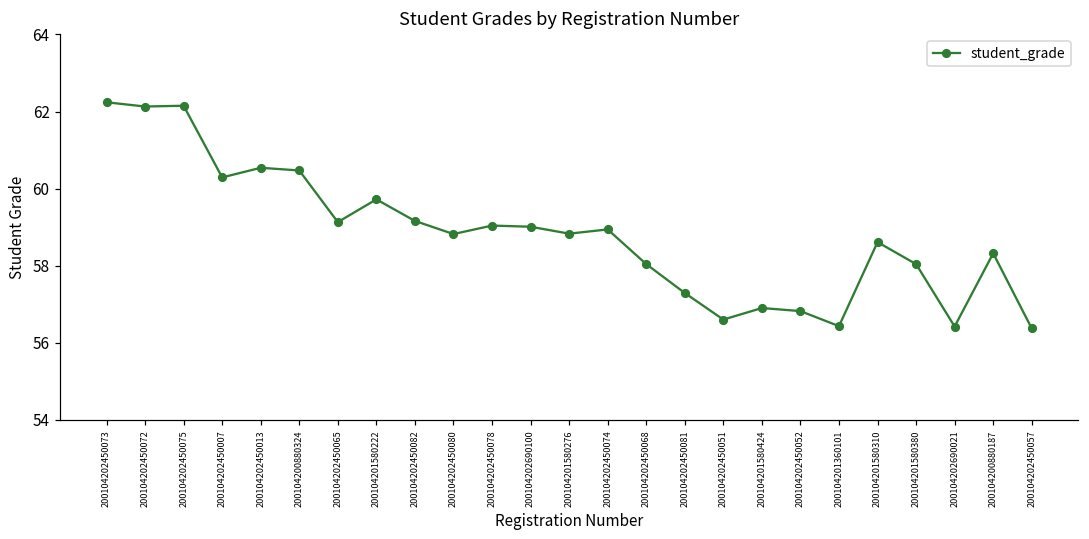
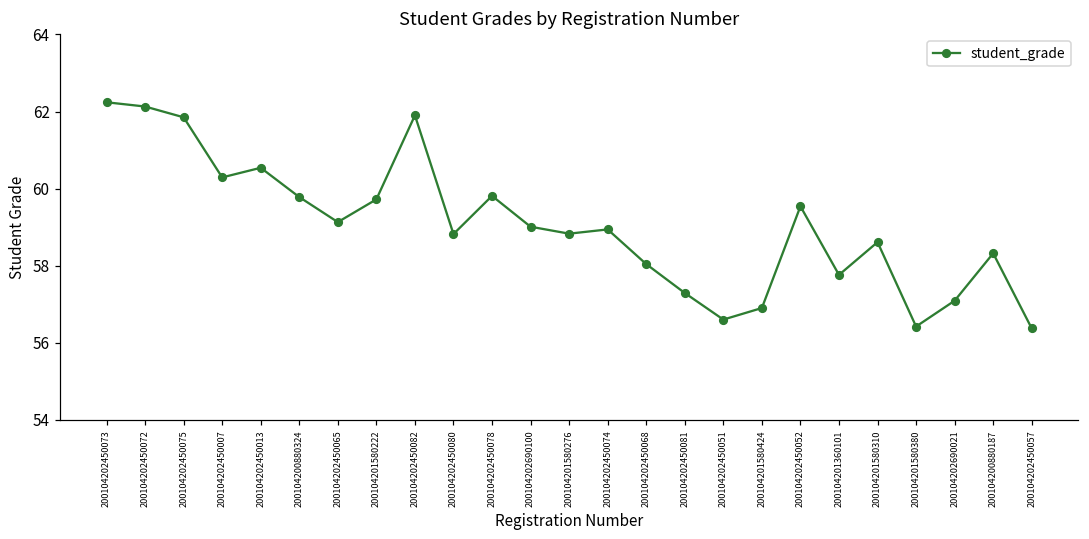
200104202450075: 62.2 -> 61.9
200104200880324: 60.5 -> 59.8
200104202450082: 59.2 -> 61.9
200104202450078: 59.0 -> 59.8
200104202450052: 56.8 -> 59.5
200104201360101: 56.4 -> 57.8
200104201580380: 58.0 -> 56.4
200104202690021: 56.4 -> 57.1
